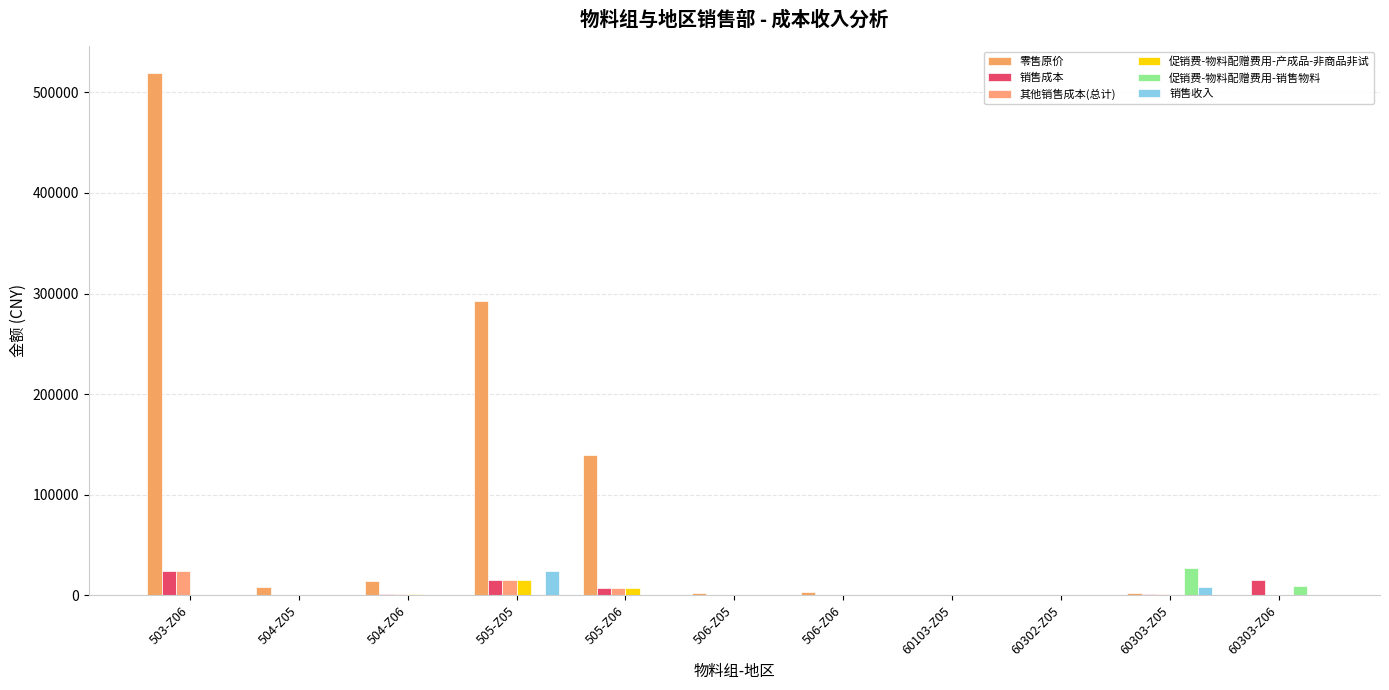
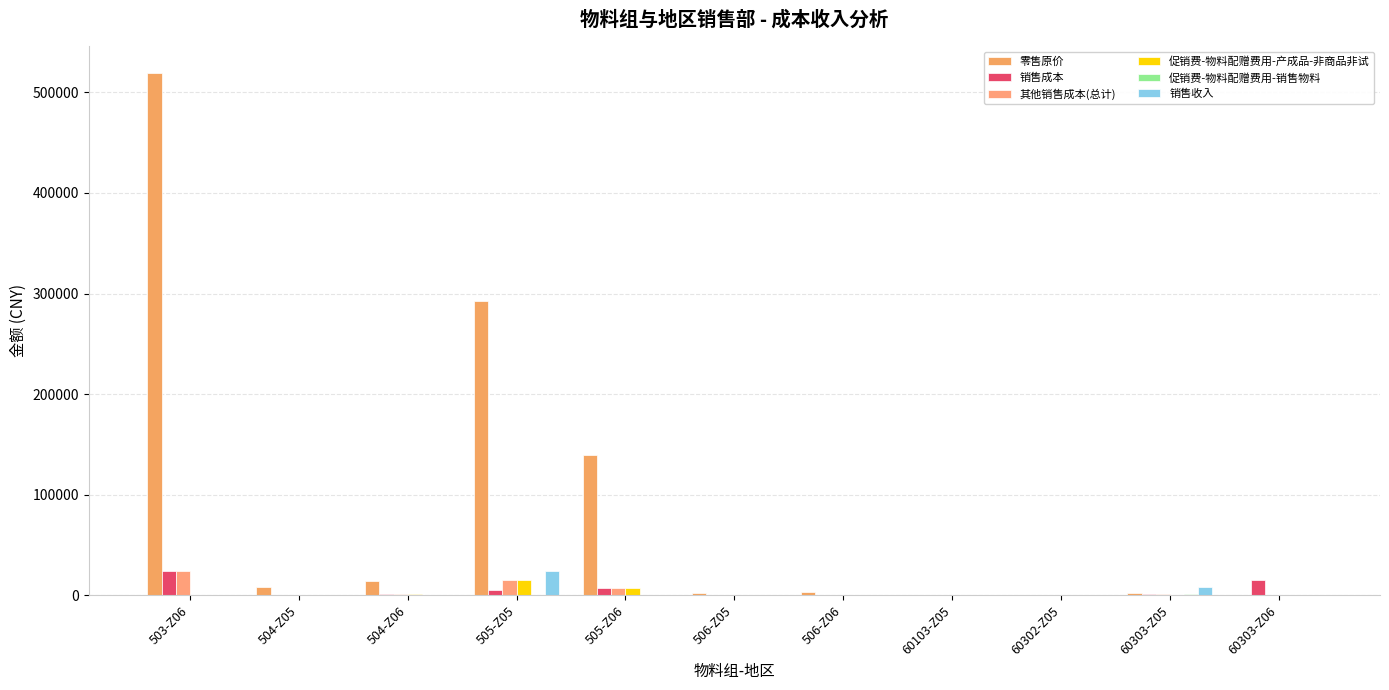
销售成本, 505-Z05: 16000 -> 5000
促销费-物料配赠费用-销售物料, 60303-Z05: 27000 -> 2000
促销费-物料配赠费用-销售物料, 60303-Z06: 10000 -> 0
